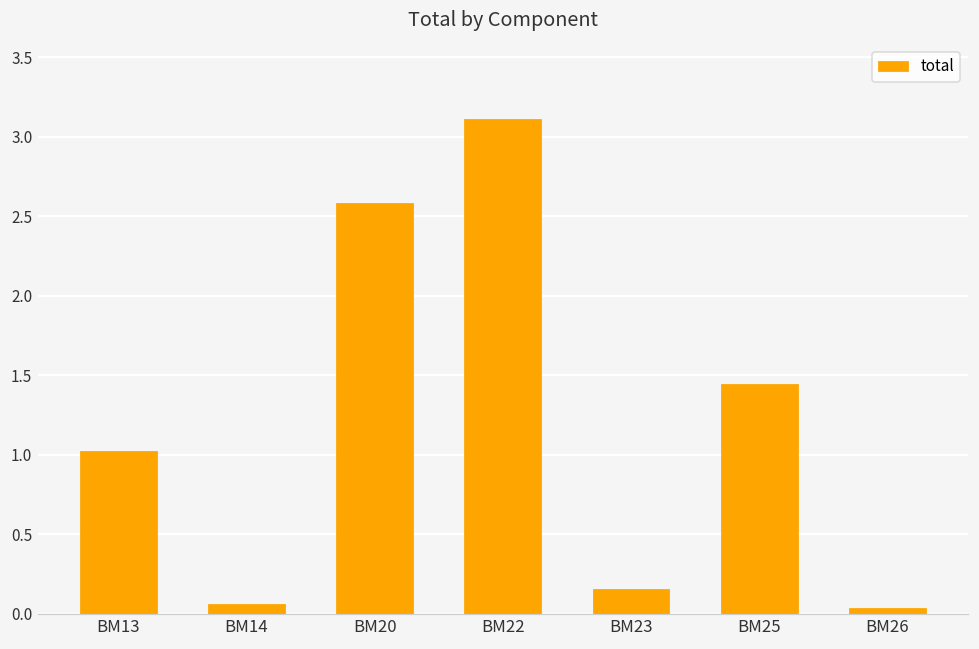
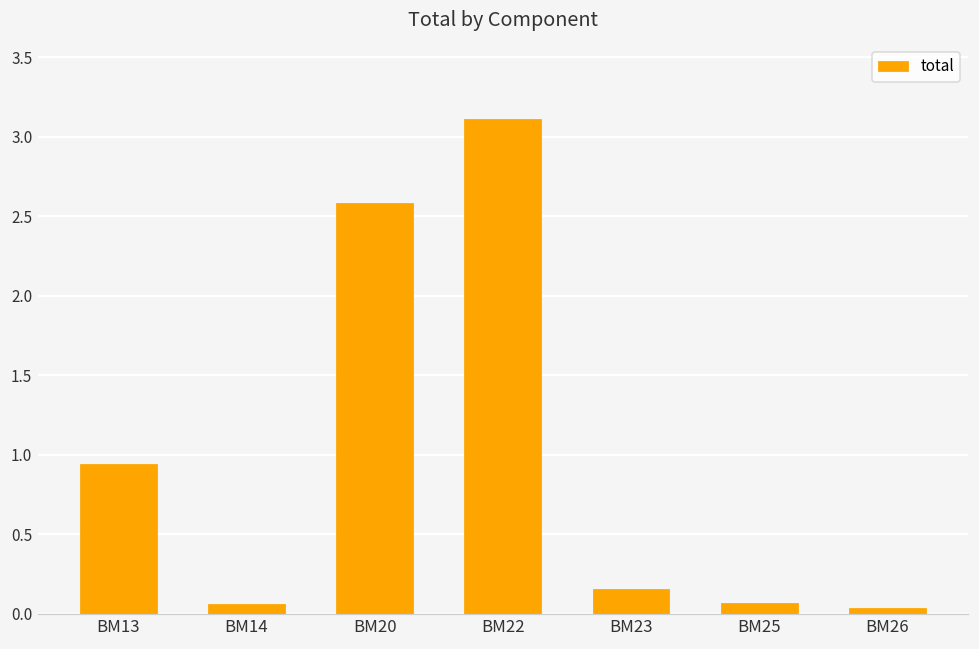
BM13: 1.03 -> 0.94
BM25: 1.44 -> 0.07
